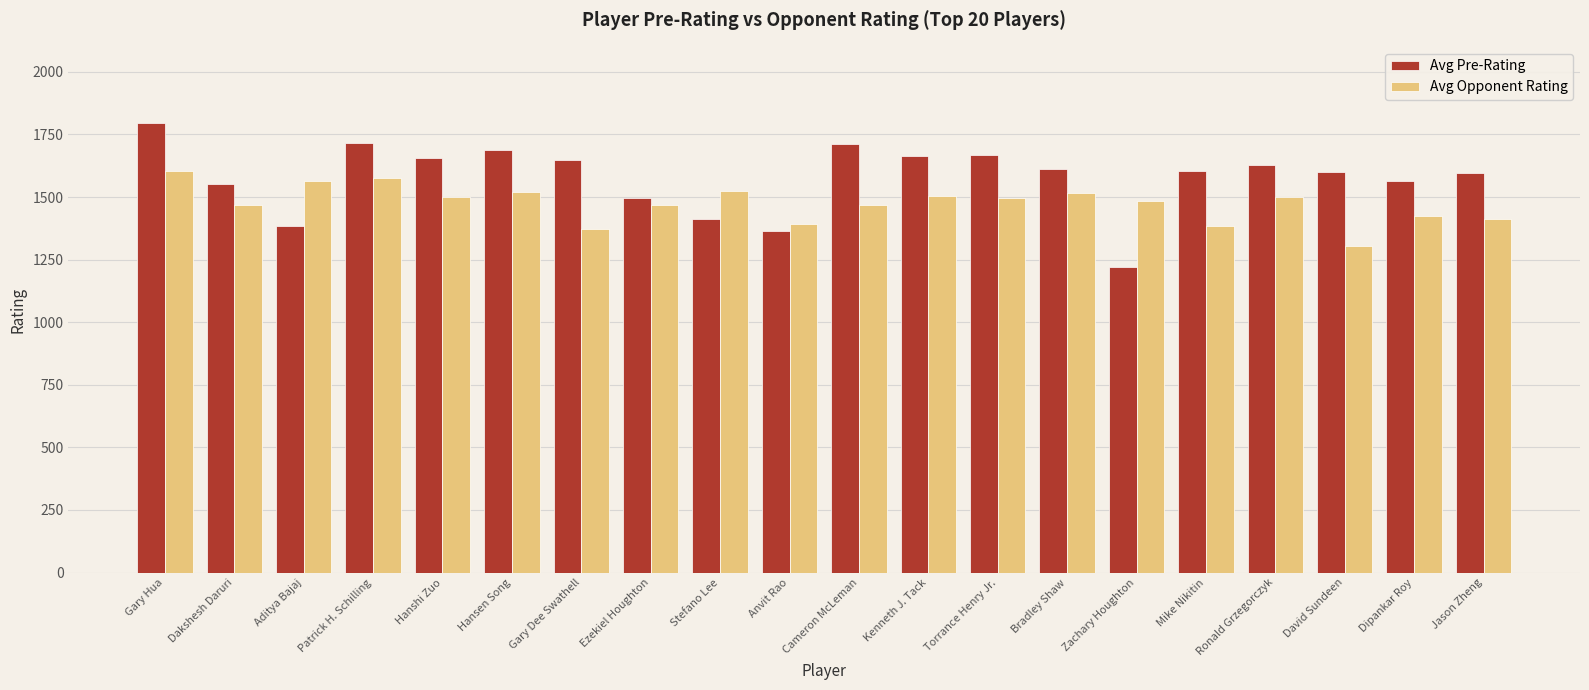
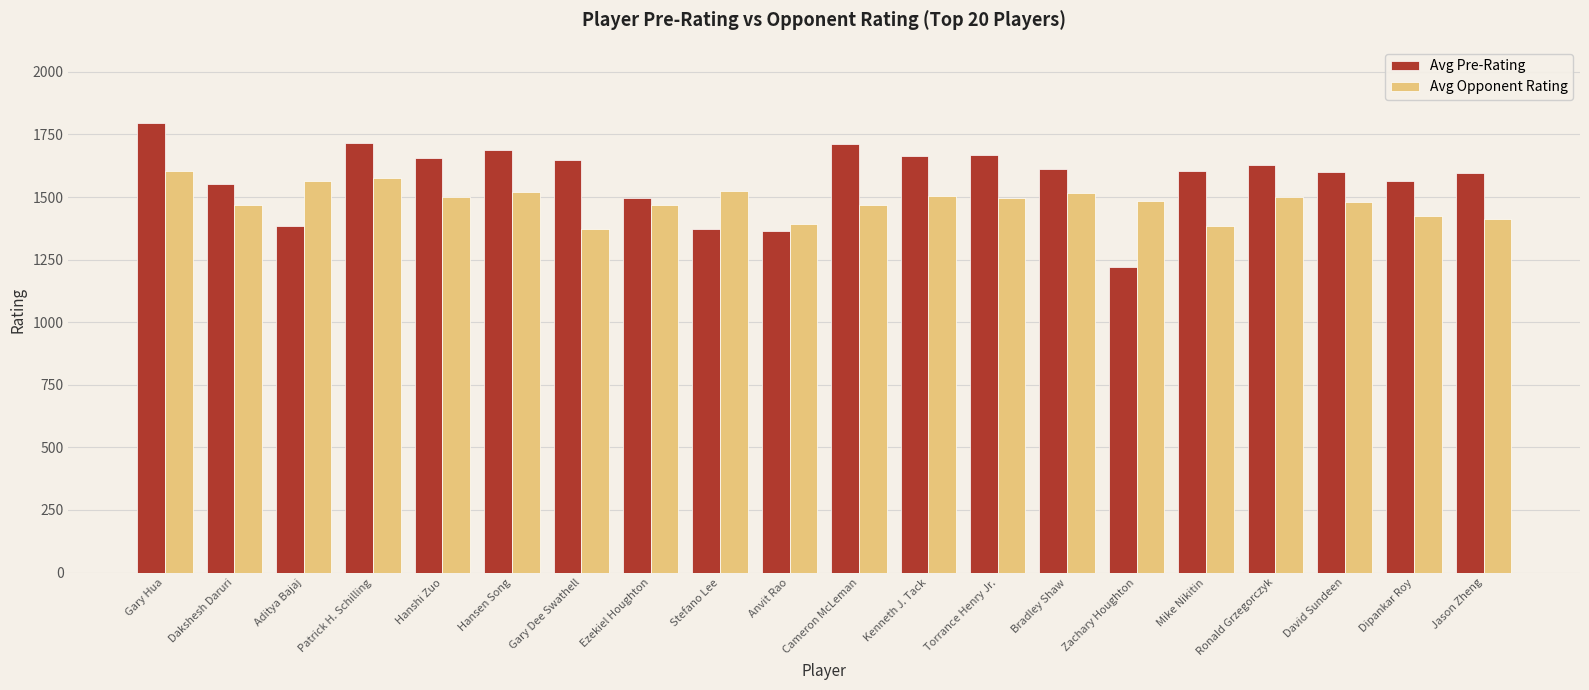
Avg Pre-Rating, Stefano Lee: 1410 -> 1370
Avg Opponent Rating, David Sundeen: 1310 -> 1480
